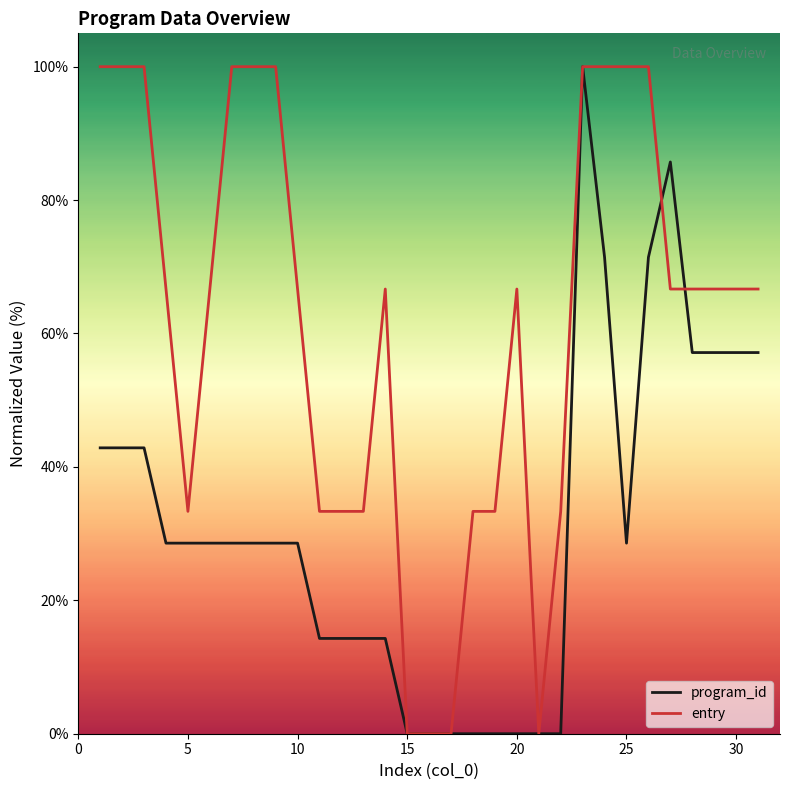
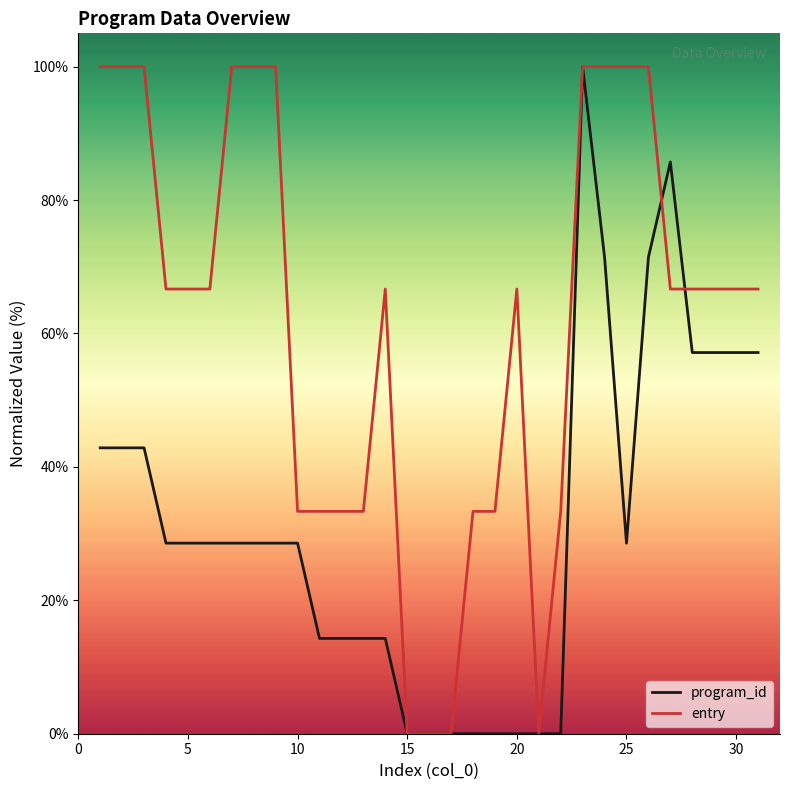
entry, 5: 33% -> 67%
entry, 10: 67% -> 33%
